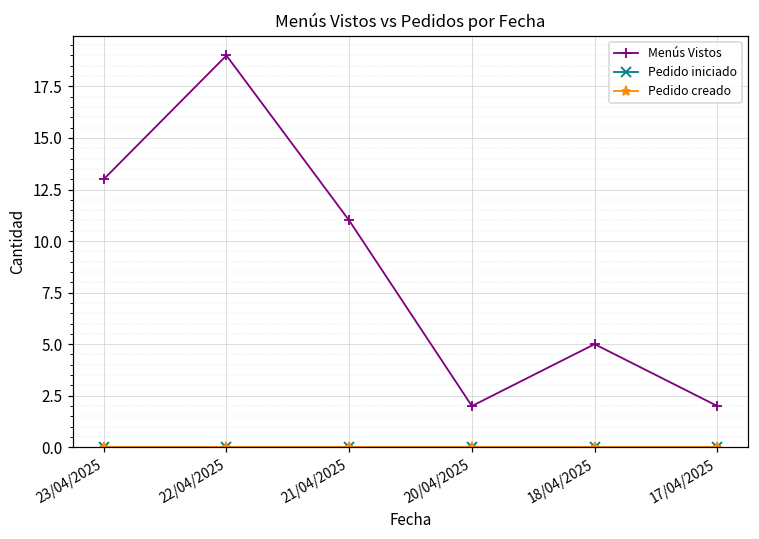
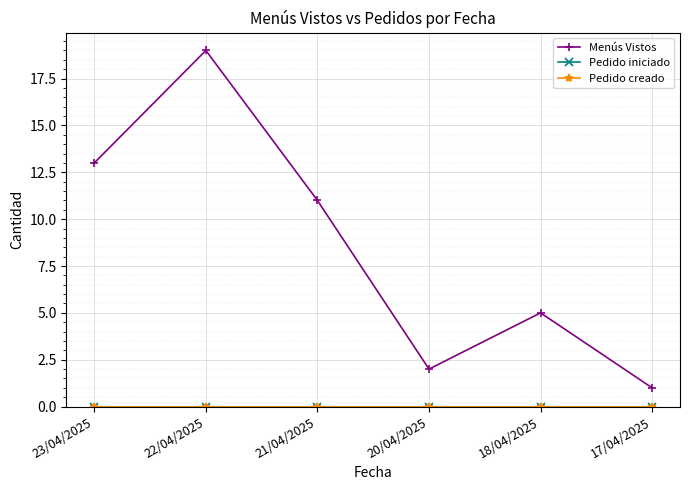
Menús Vistos, 17/04/2025: 2 -> 1
